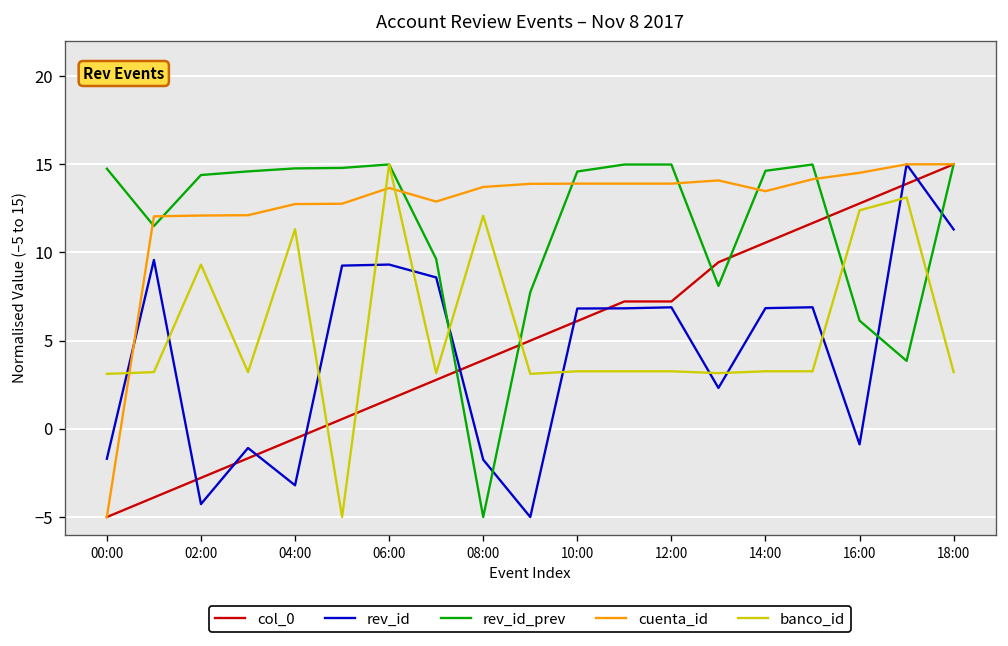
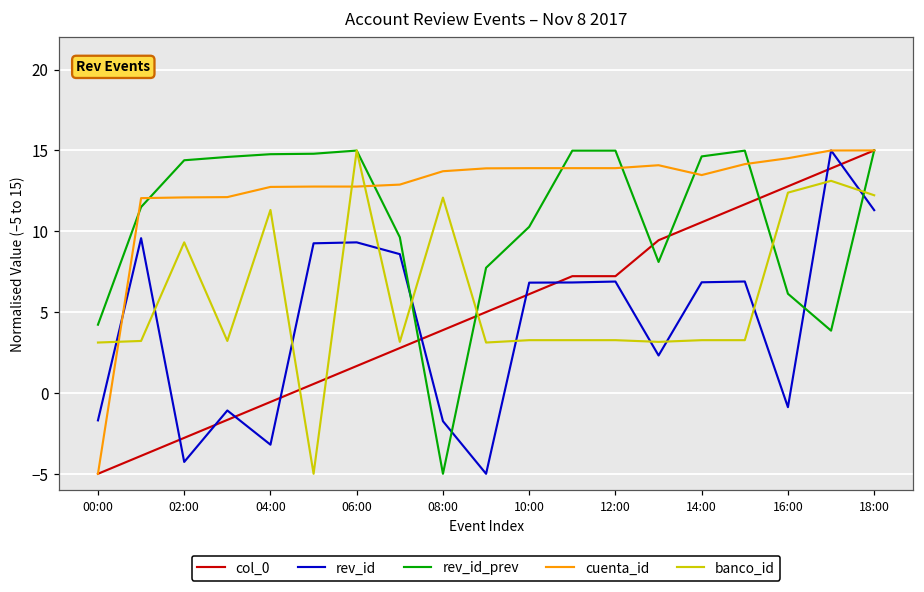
rev_id_prev, 00:00: 14.7 -> 4.2
cuenta_id, 06:00: 13.7 -> 12.8
rev_id_prev, 10:00: 14.6 -> 10.3
banco_id, 18:00: 3.2 -> 12.2
